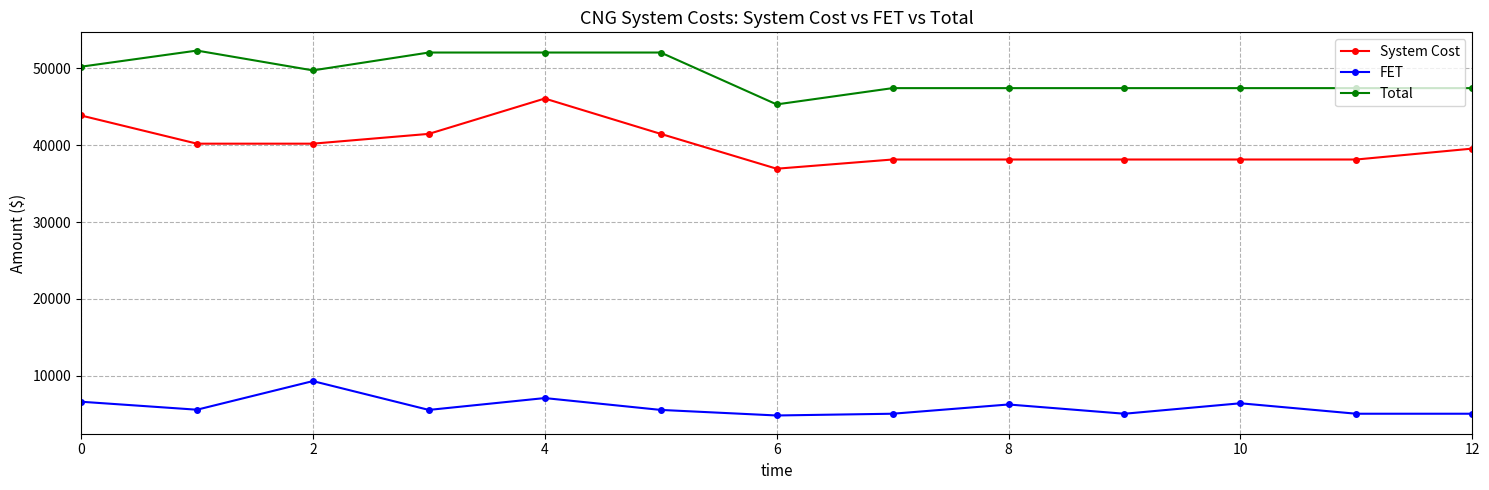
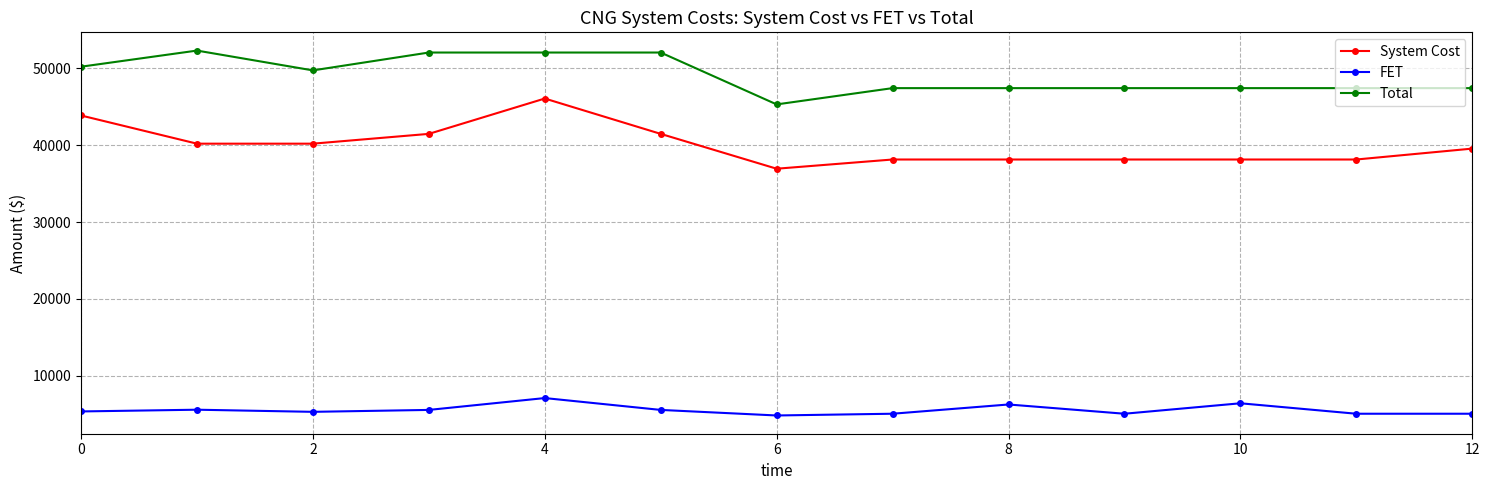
FET, 0: 7000 -> 5000
FET, 2: 9000 -> 5000
